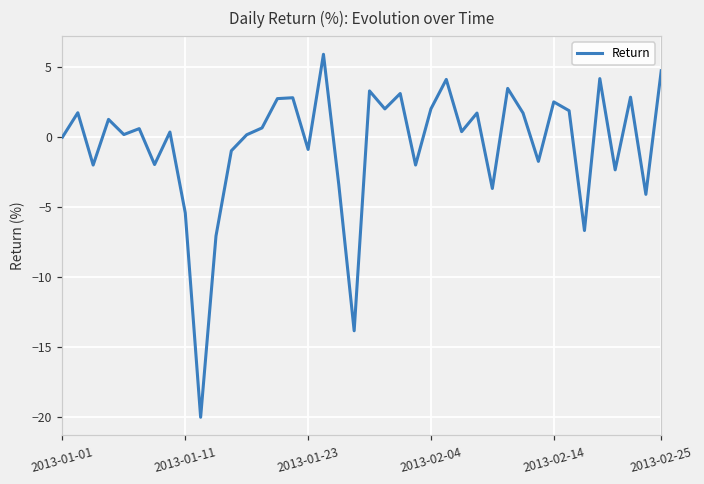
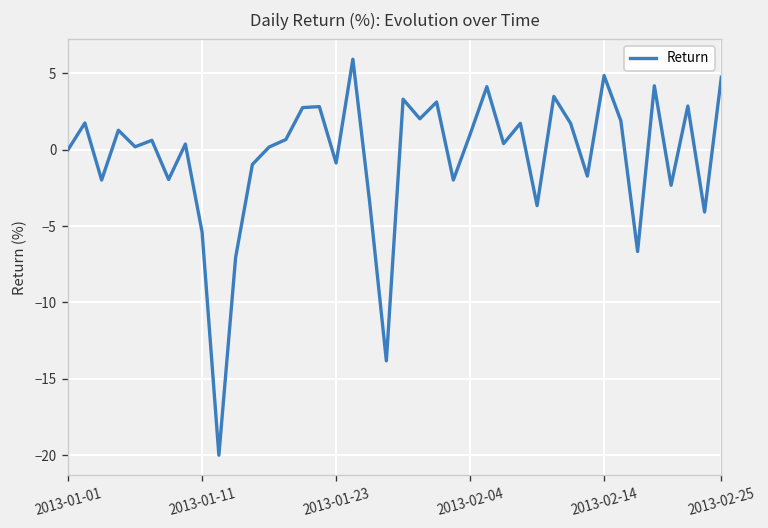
2013-02-04: 2.0 -> 1.0
2013-02-14: 2.5 -> 4.8
